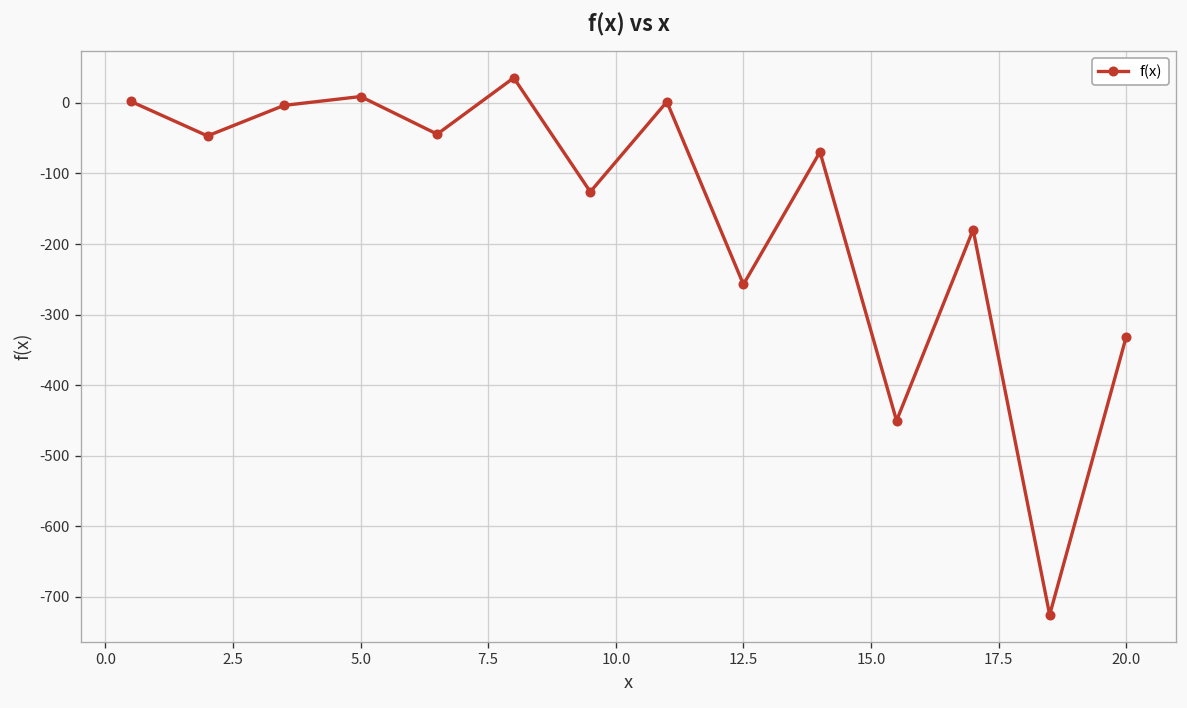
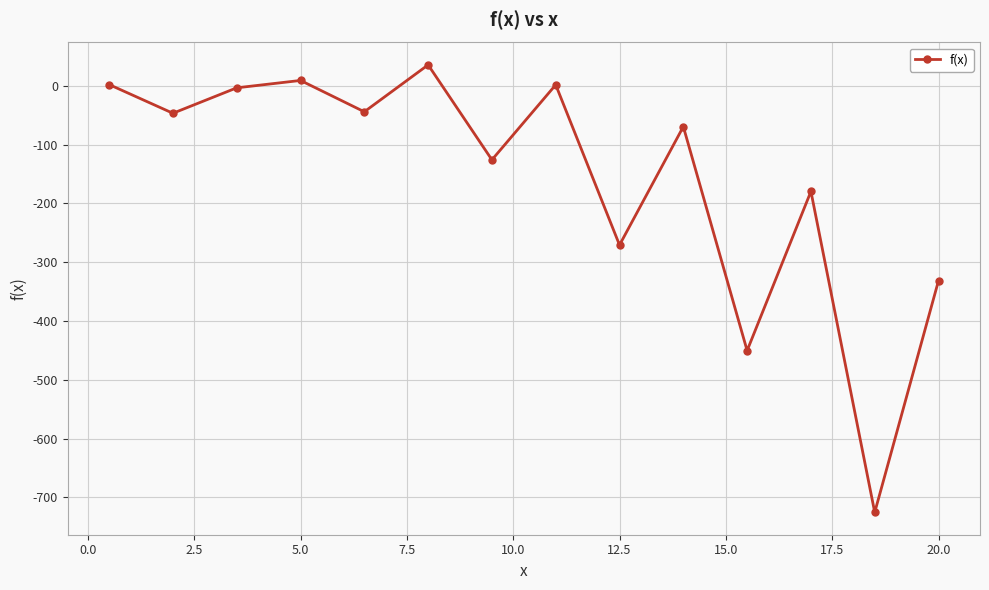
12.5: -260 -> -270
